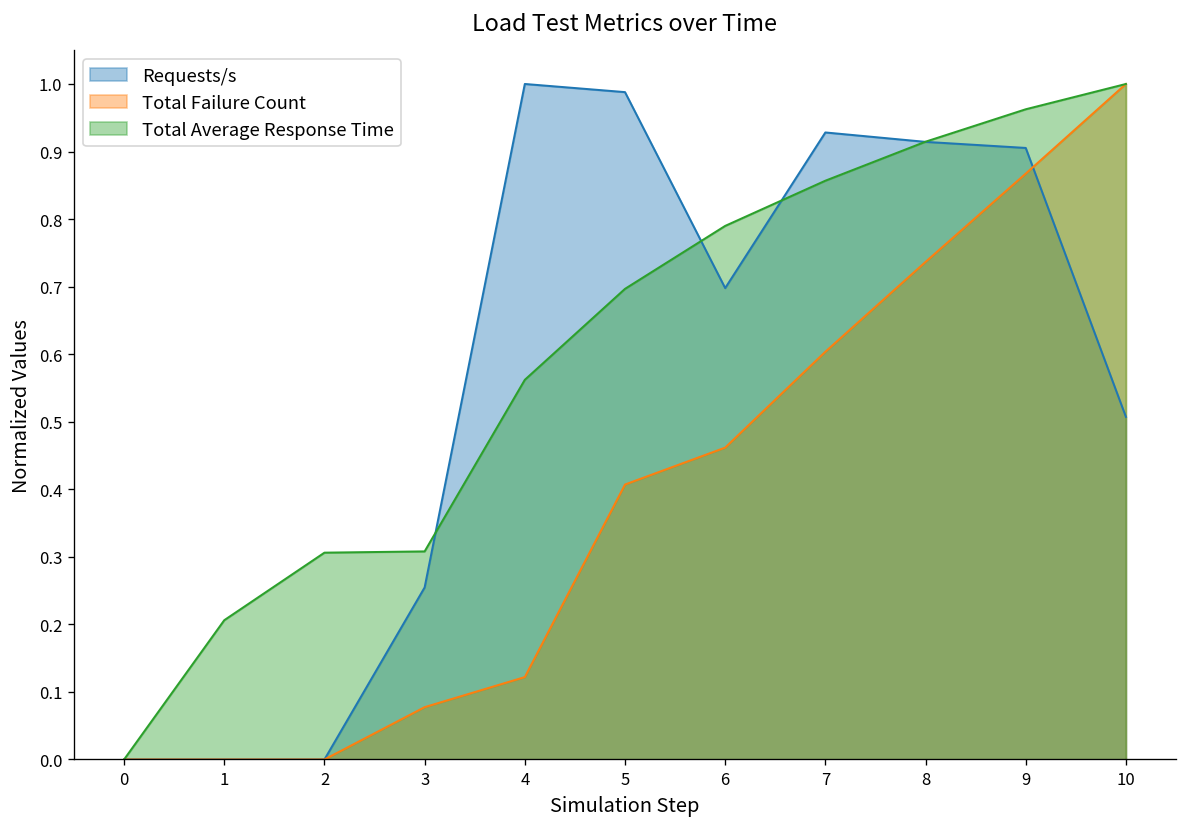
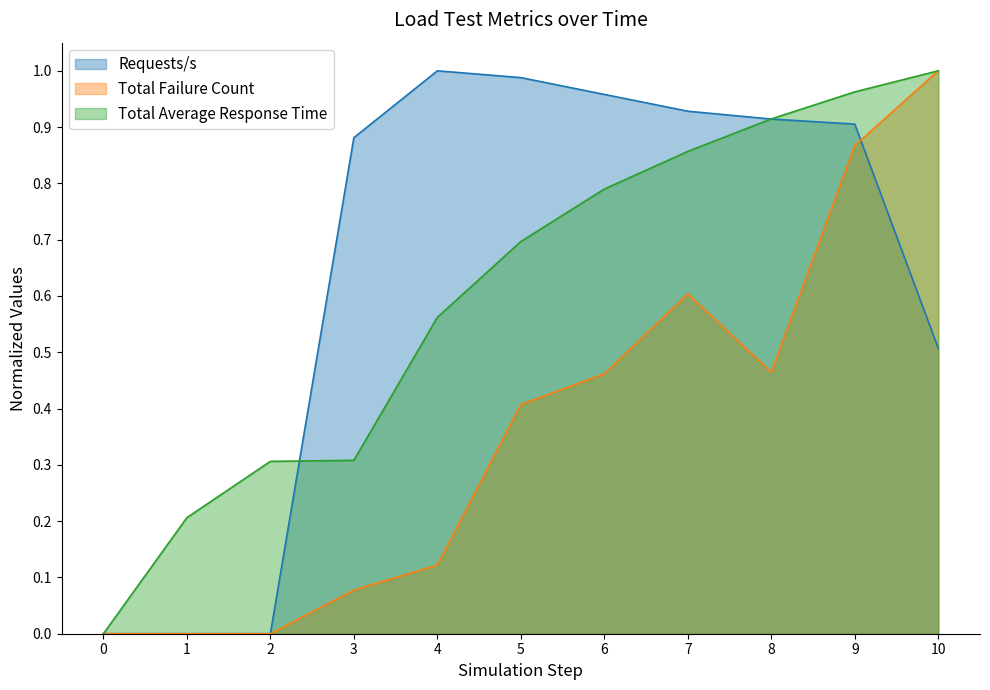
Requests/s, 3: 0.25 -> 0.88
Requests/s, 6: 0.70 -> 0.96
Total Failure Count, 8: 0.74 -> 0.46
